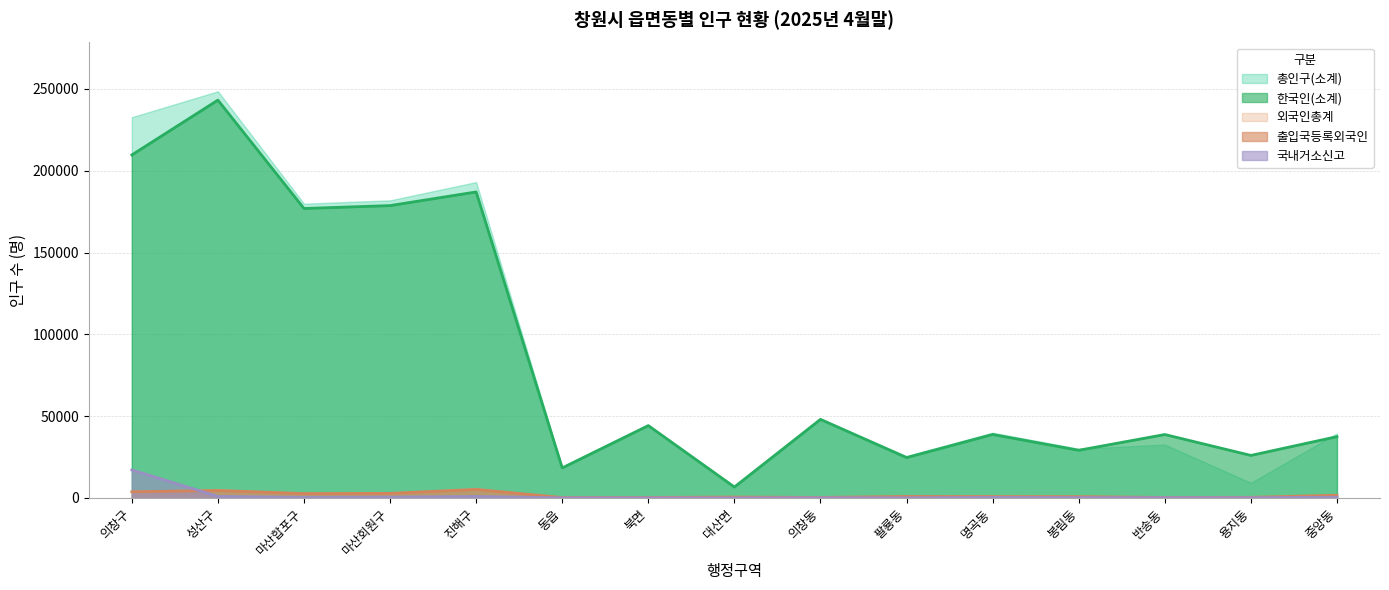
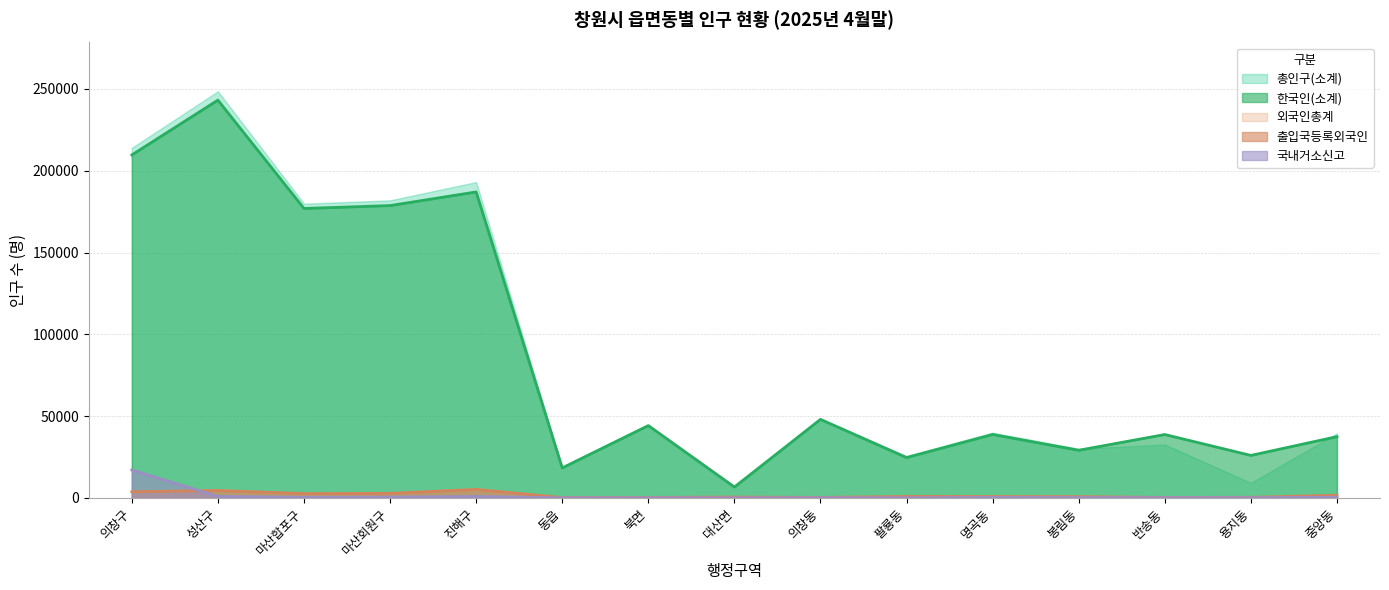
총인구(소계), 의창구: 233000 -> 214000
